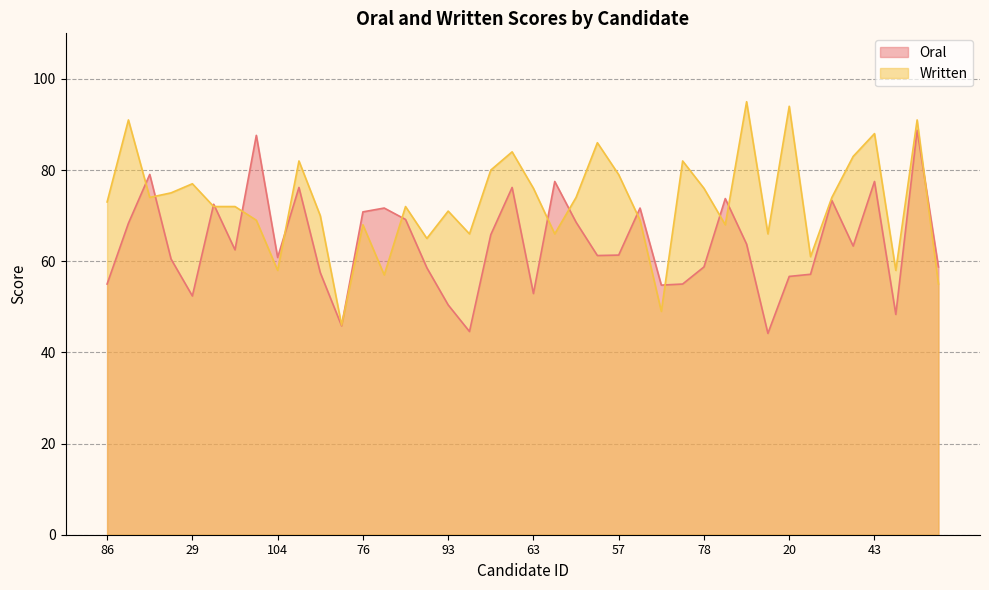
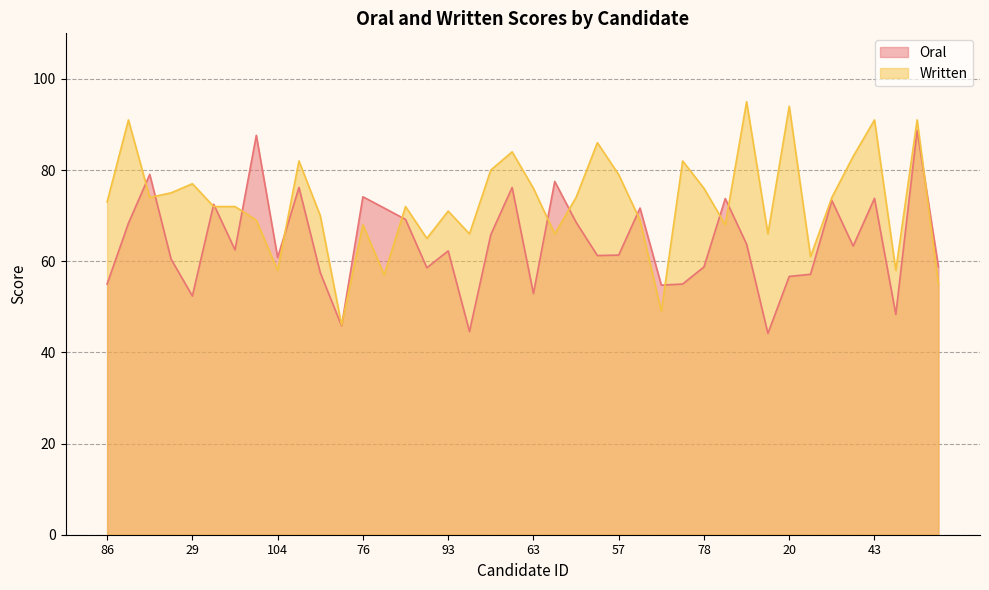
Oral, 76: 71 -> 74
Oral, 93: 50 -> 62
Oral, 43: 78 -> 74
Written, 43: 88 -> 91
